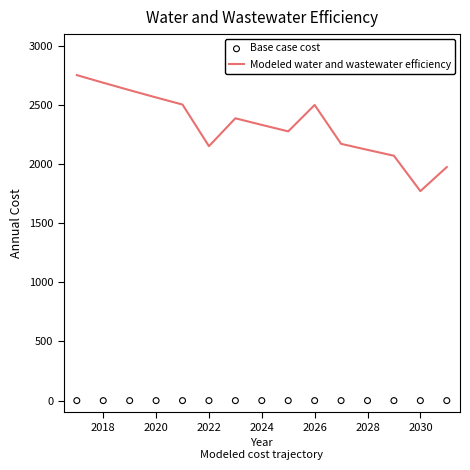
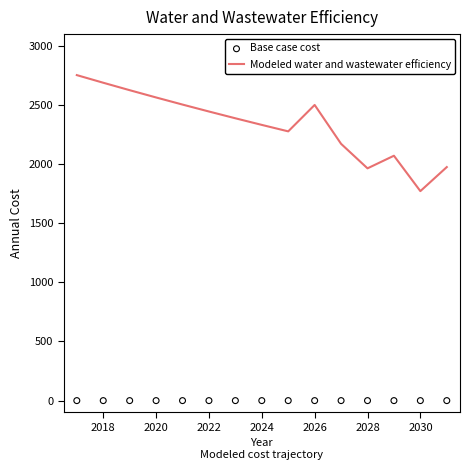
Modeled water and wastewater efficiency, 2022: 2150 -> 2450
Modeled water and wastewater efficiency, 2028: 2120 -> 1960
